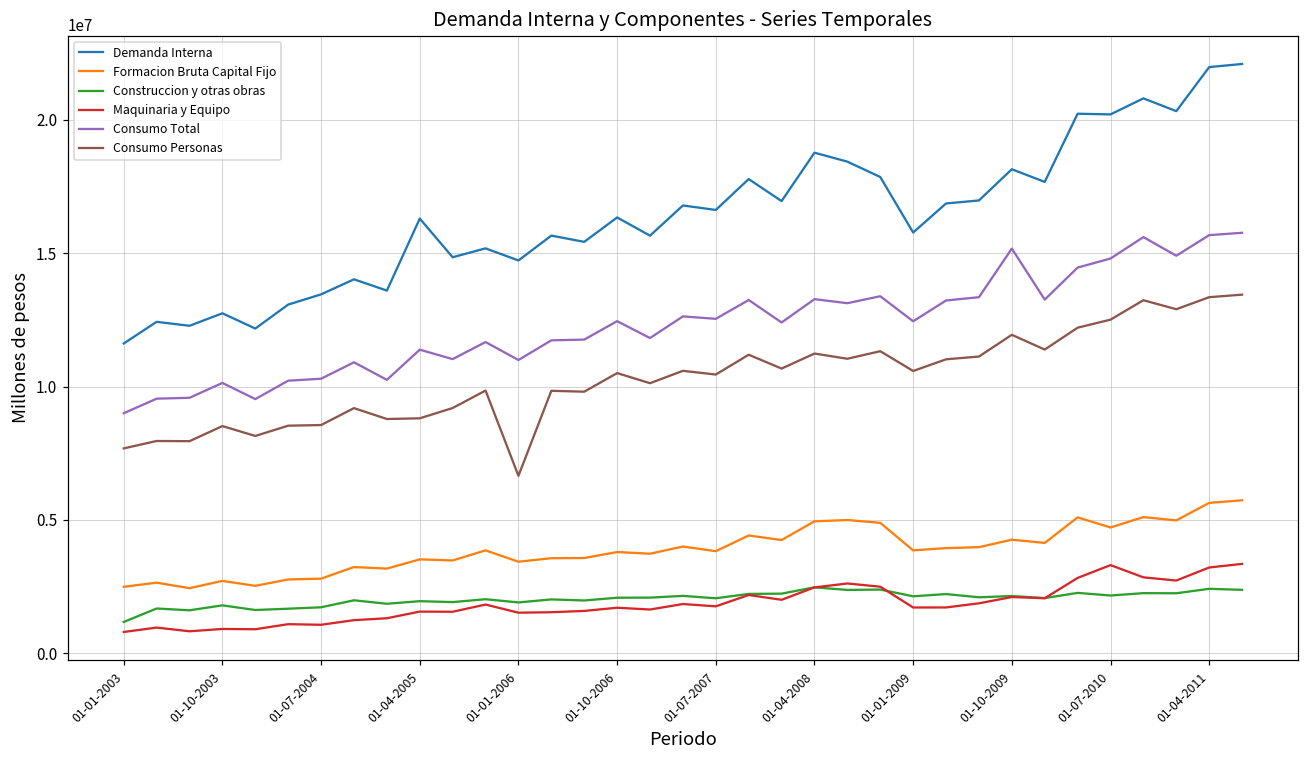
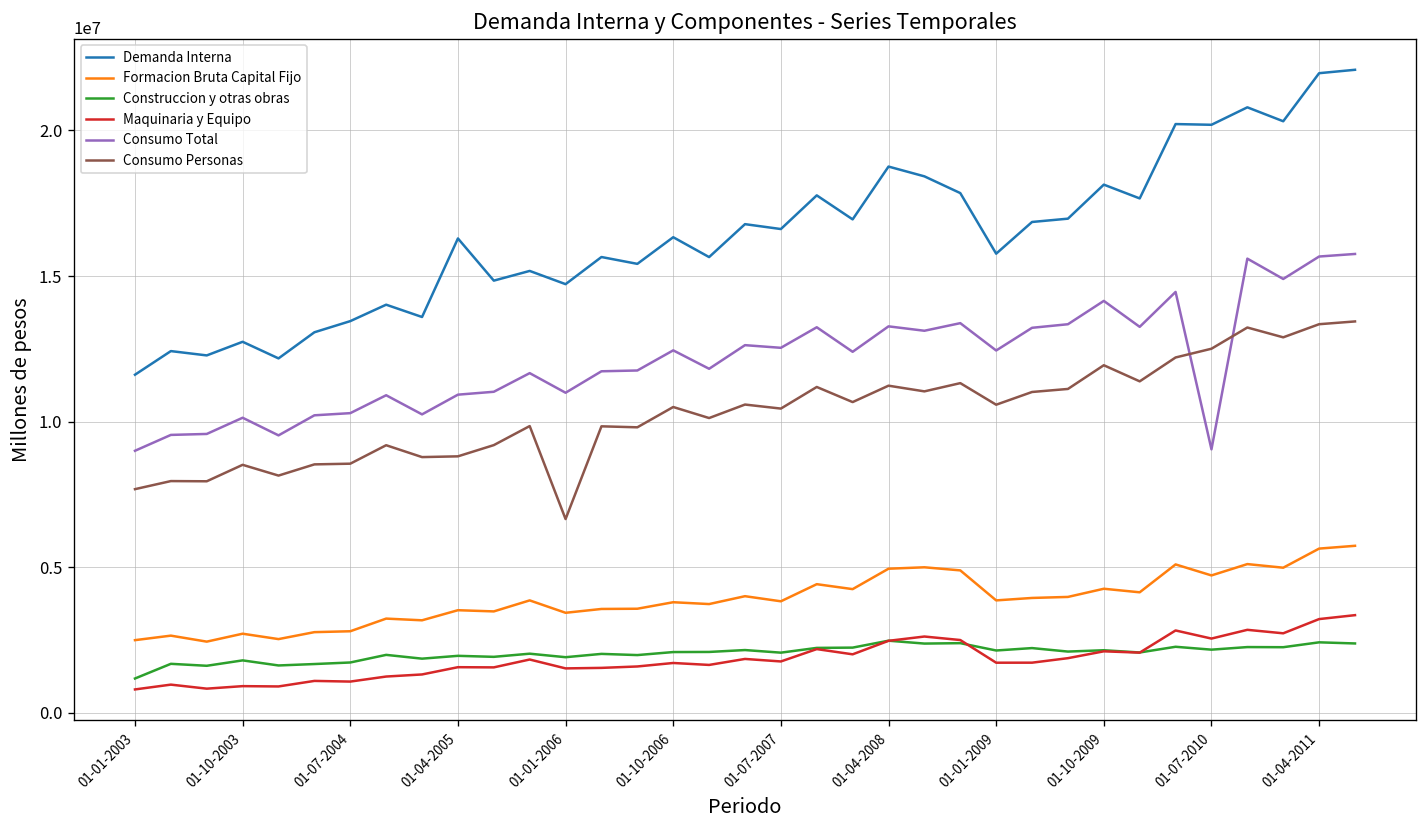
Consumo Total, 01-04-2005: 11400000 -> 10900000
Consumo Total, 01-10-2009: 15200000 -> 14100000
Maquinaria y Equipo, 01-07-2010: 3300000 -> 2500000
Consumo Total, 01-07-2010: 14800000 -> 9000000
